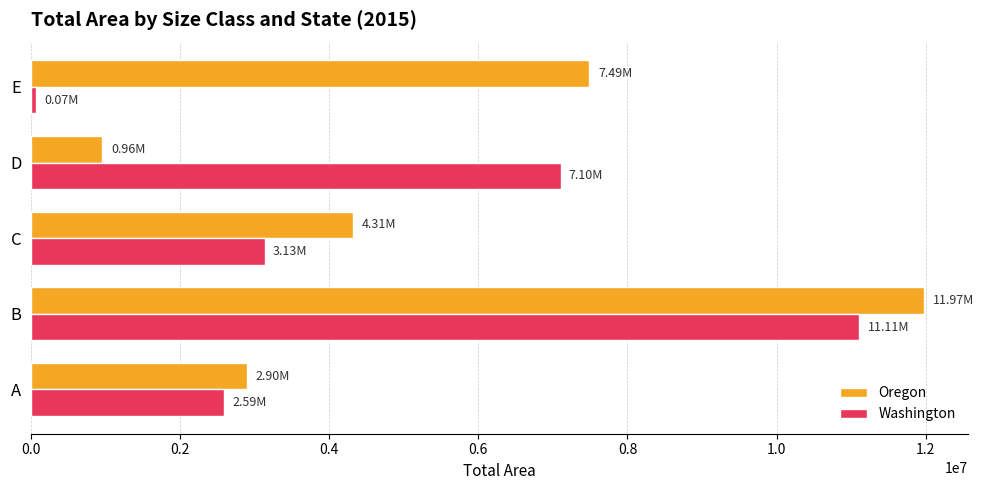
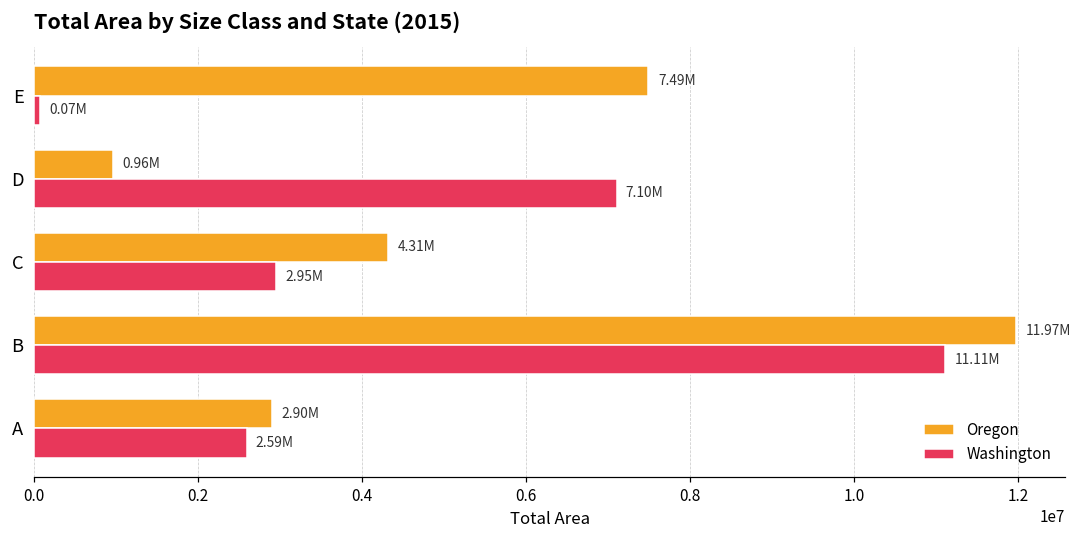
Washington, C: 3.13M -> 2.95M
